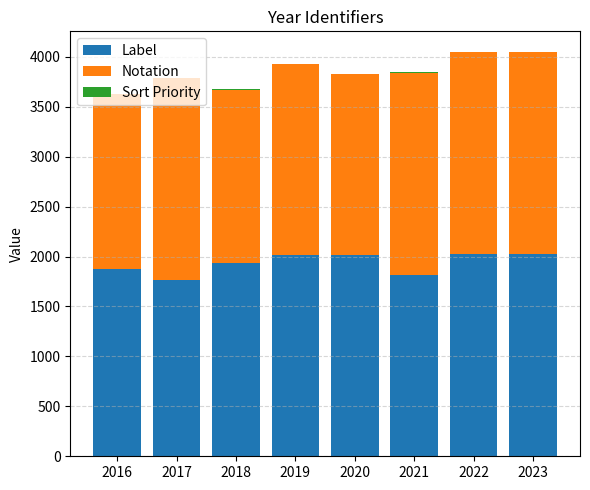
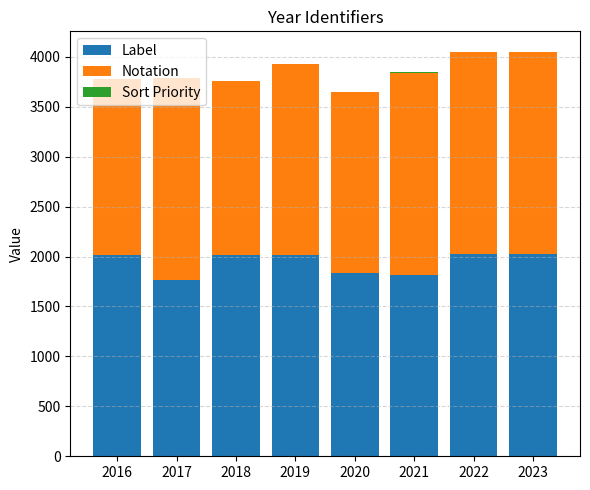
Label, 2016: 1900 -> 2000
Label, 2018: 1900 -> 2000
Label, 2020: 2000 -> 1800
